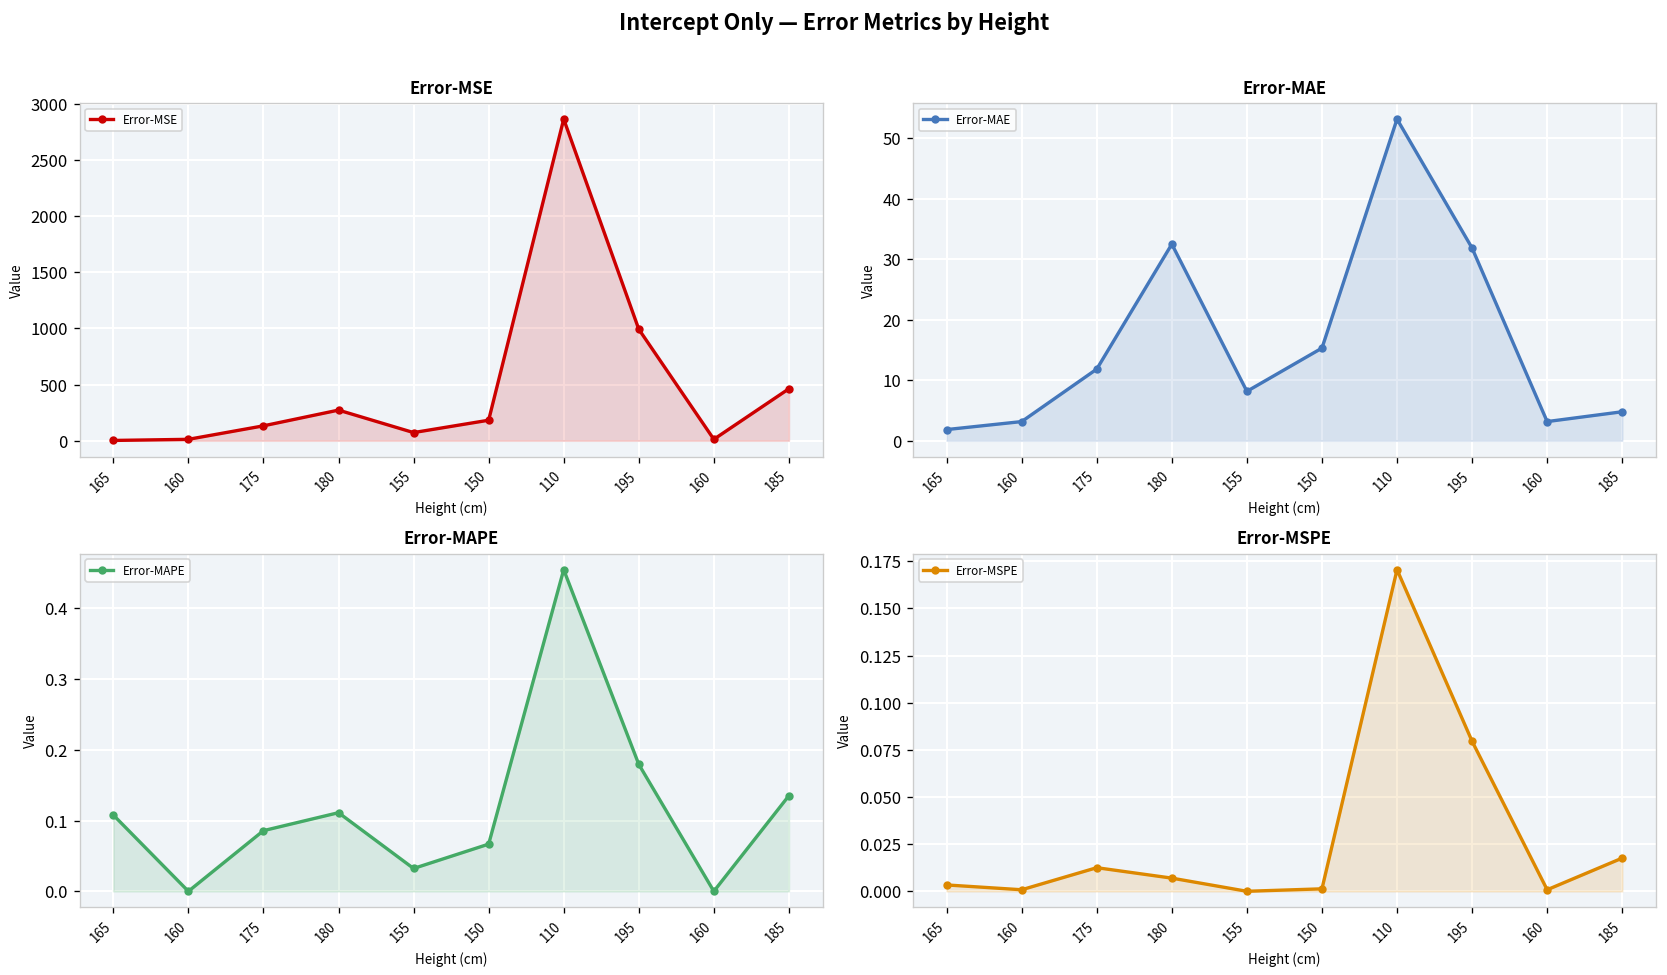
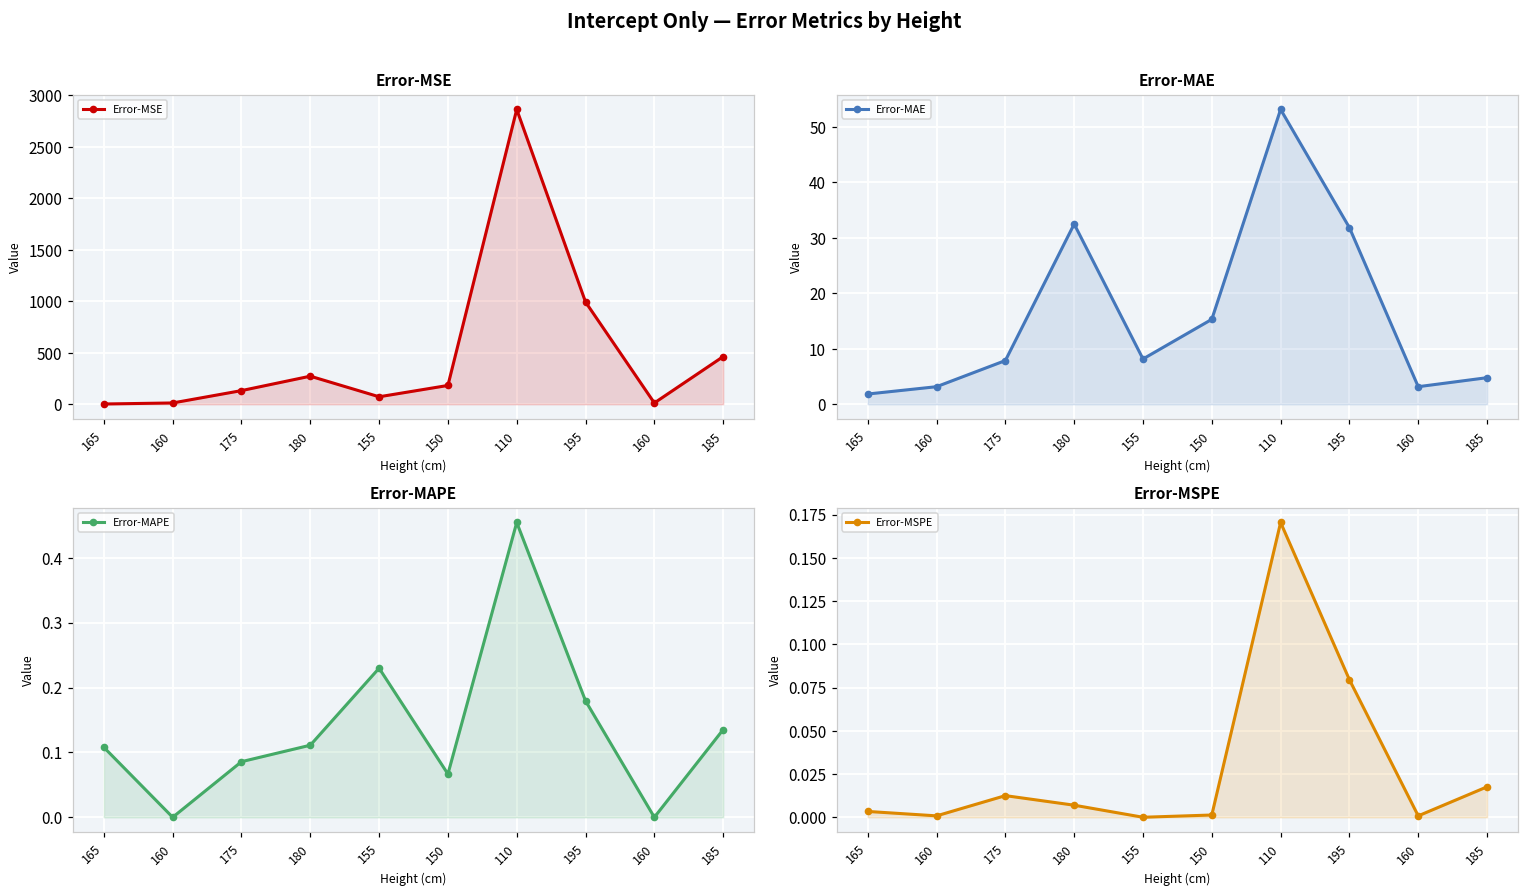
Error-MAE, 175: 12 -> 8
Error-MAPE, 155: 0.03 -> 0.23
